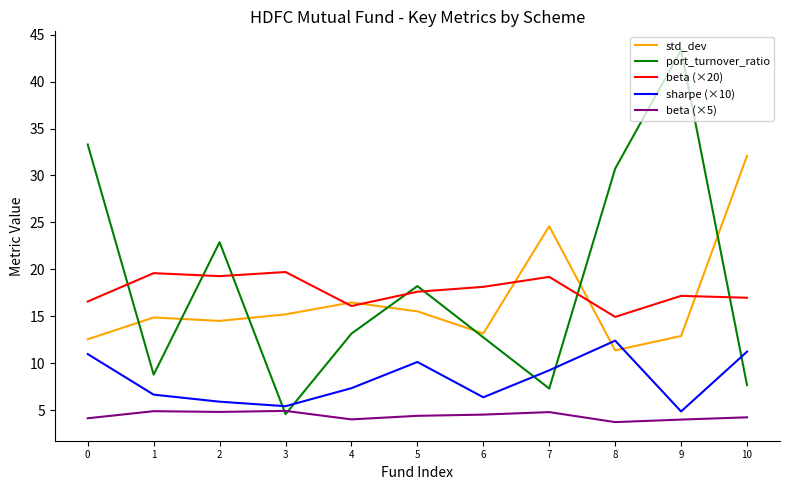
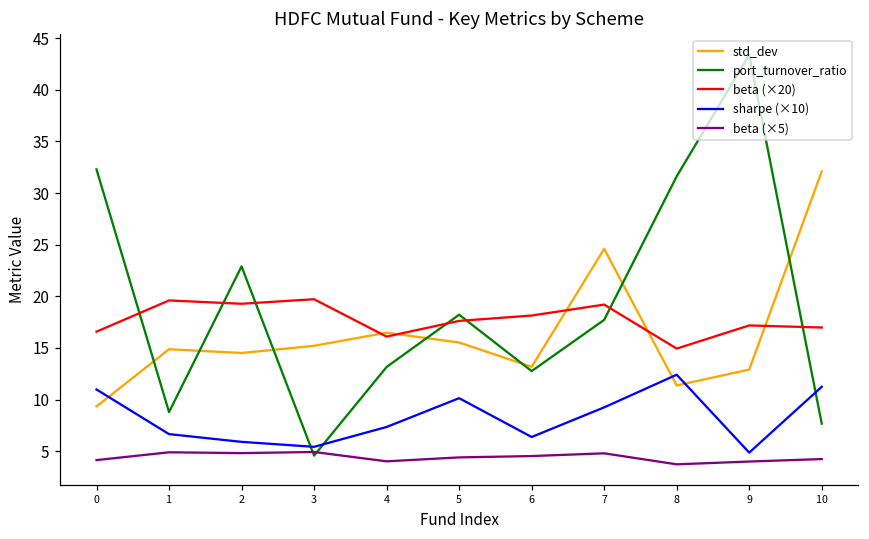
std_dev, 0: 13 -> 9
port_turnover_ratio, 0: 33 -> 32
port_turnover_ratio, 7: 7 -> 18
port_turnover_ratio, 8: 31 -> 32
